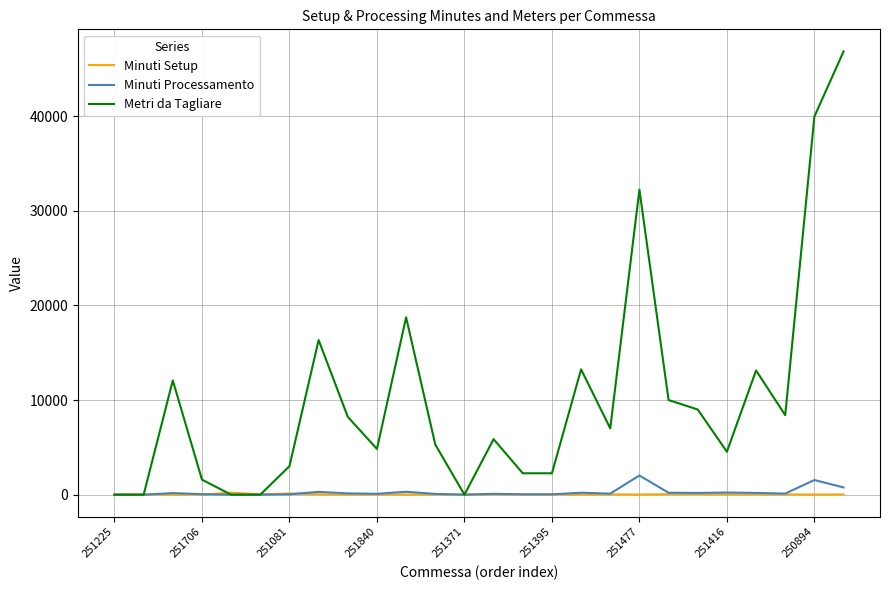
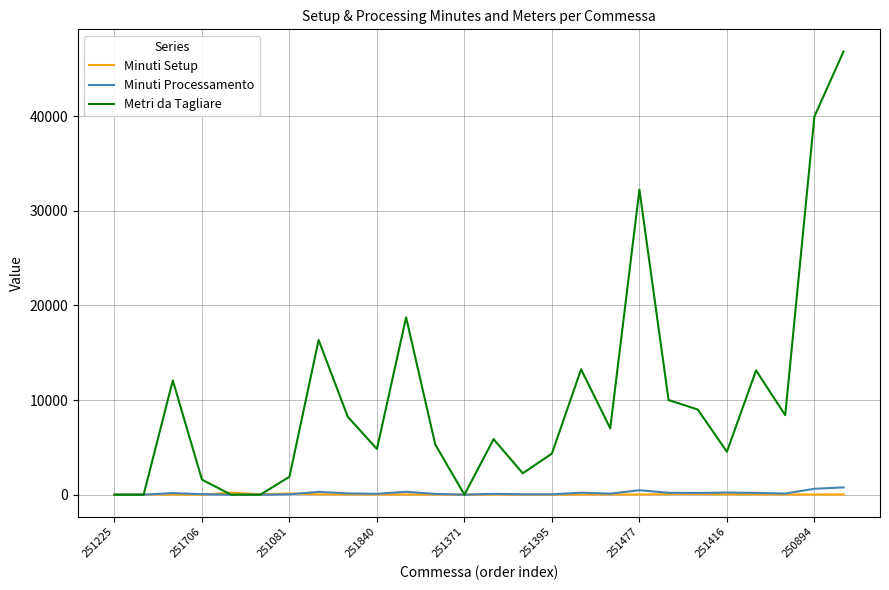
Metri da Tagliare, 251081: 3000 -> 2000
Metri da Tagliare, 251395: 2000 -> 4000
Minuti Processamento, 251477: 2000 -> 0
Minuti Processamento, 250894: 2000 -> 1000
